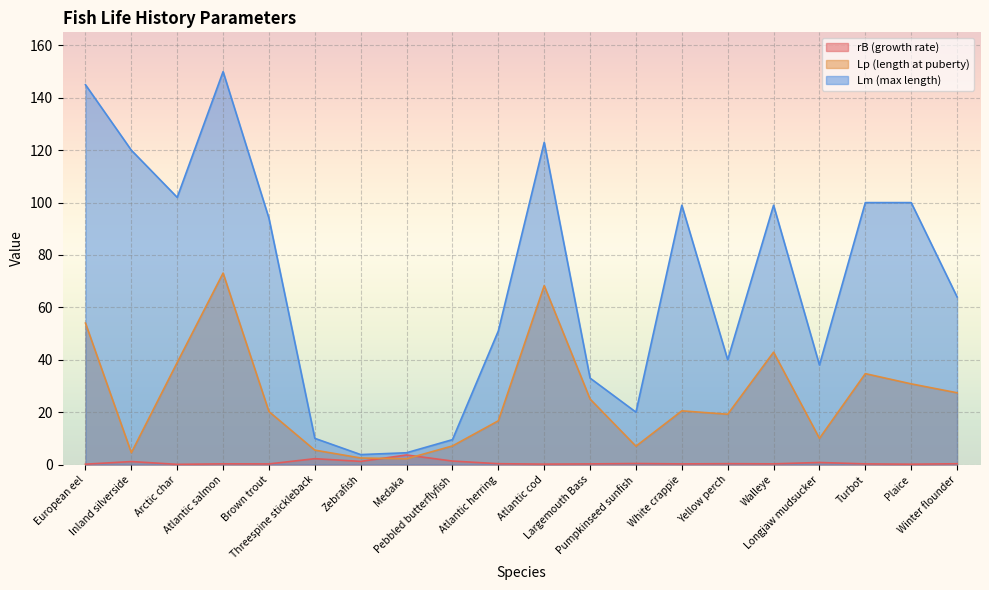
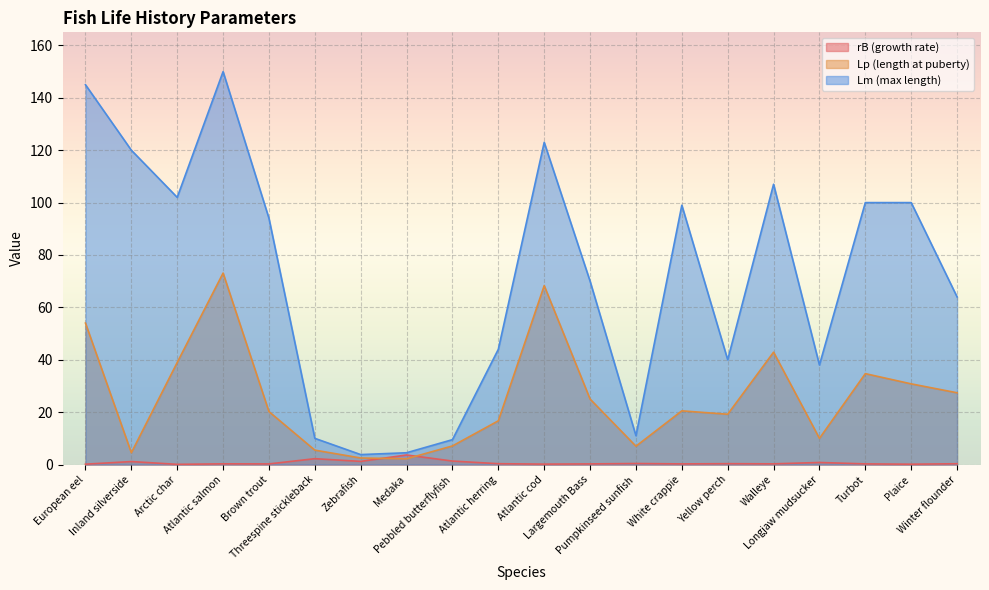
Lm (max length), Atlantic herring: 51 -> 44
Lm (max length), Largemouth Bass: 33 -> 70
Lm (max length), Pumpkinseed sunfish: 20 -> 11
Lm (max length), Walleye: 99 -> 107
